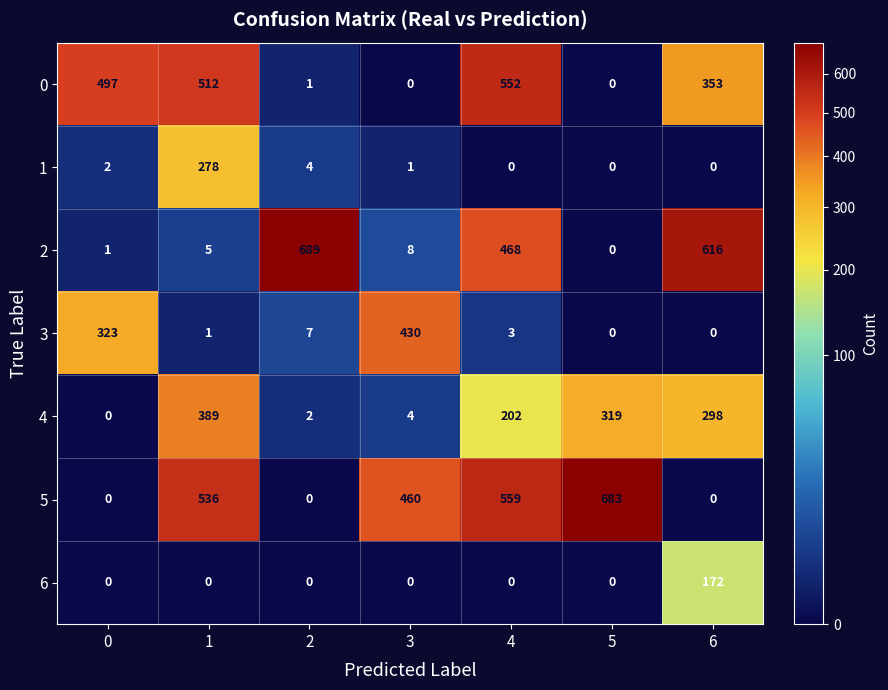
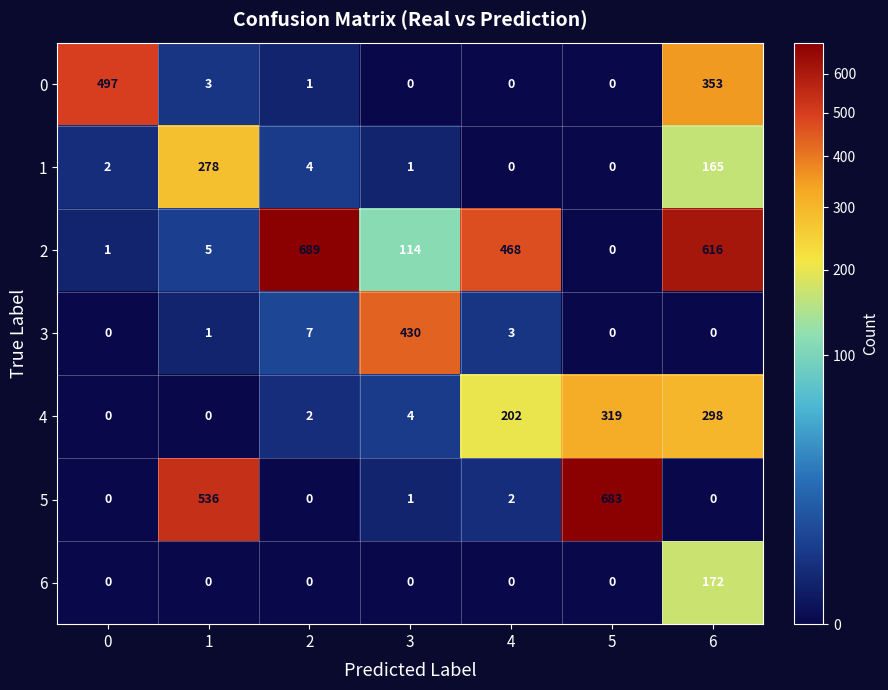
0, 1: 512 -> 3
0, 4: 552 -> 0
1, 6: 0 -> 165
2, 3: 8 -> 114
3, 0: 323 -> 0
4, 1: 389 -> 0
5, 3: 460 -> 1
5, 4: 559 -> 2
